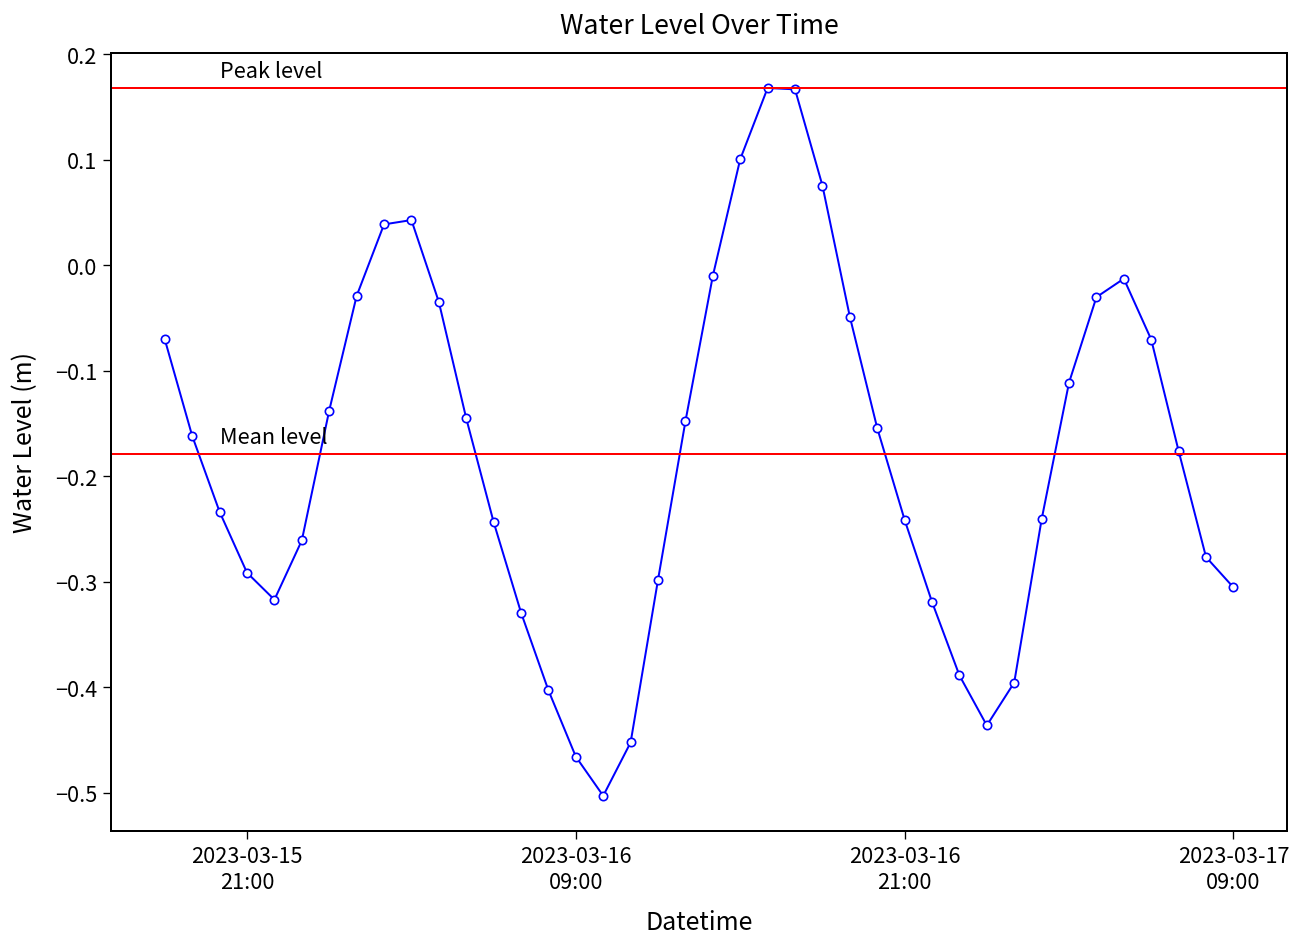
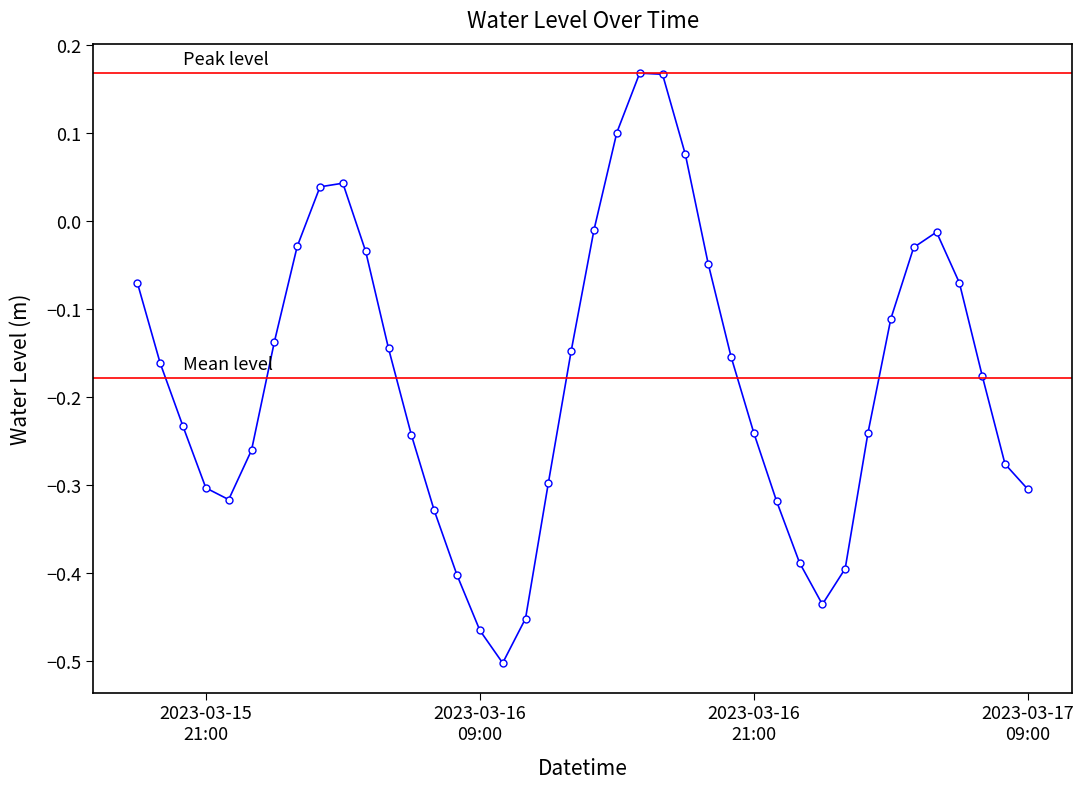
2023-03-15 21:00: -0.29 -> -0.30
